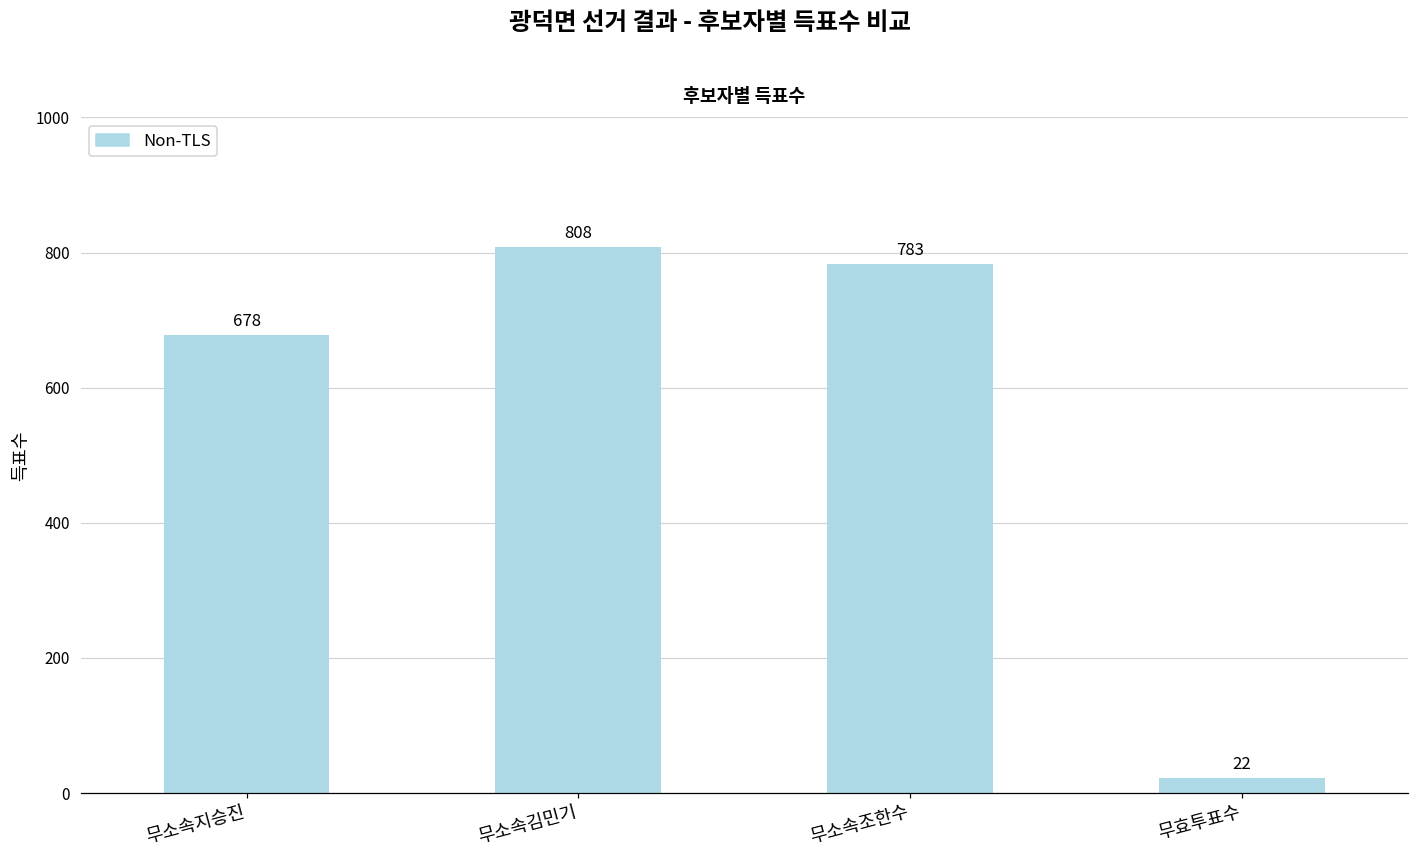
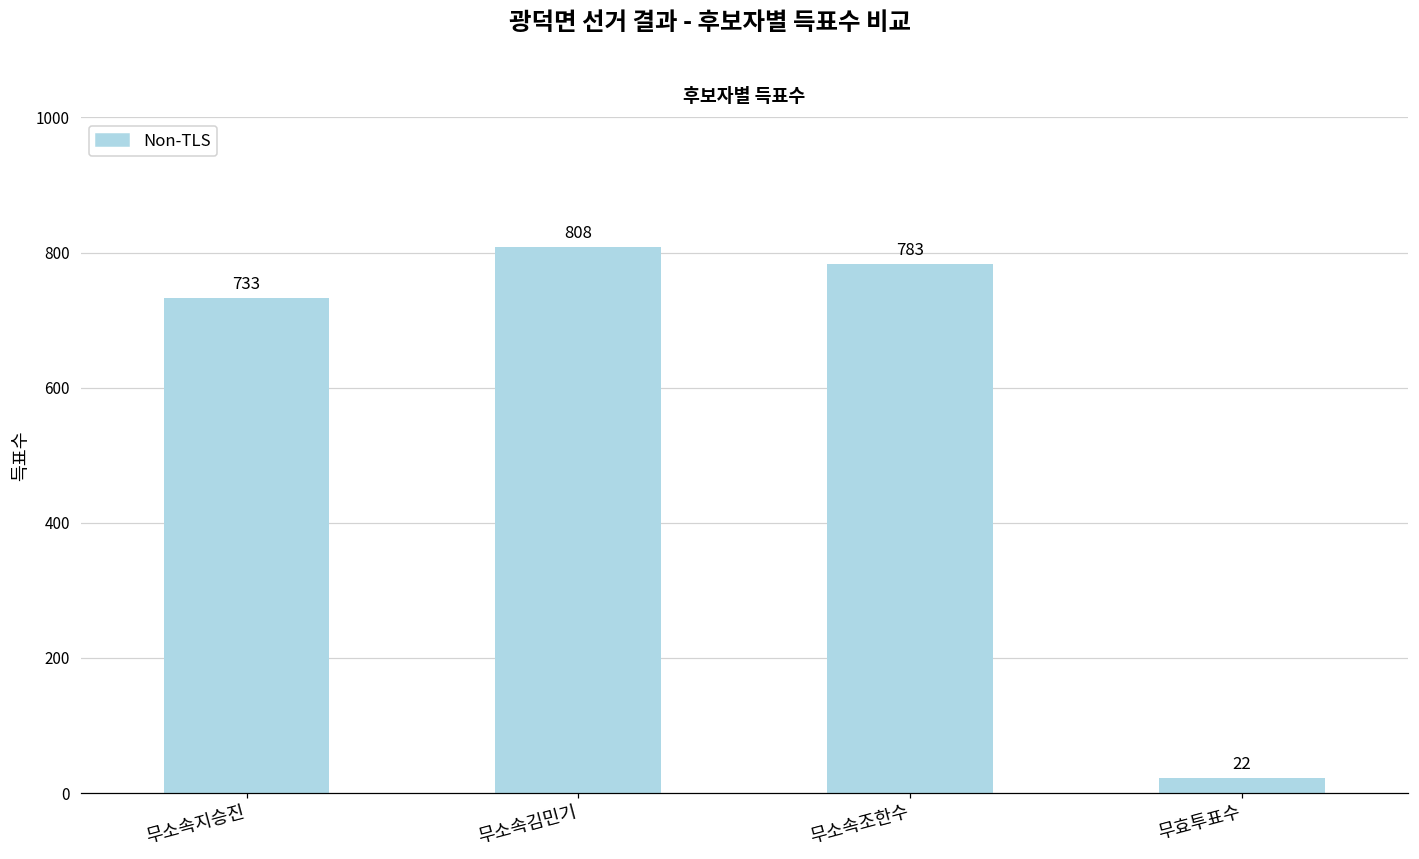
무소속지승진: 678 -> 733
